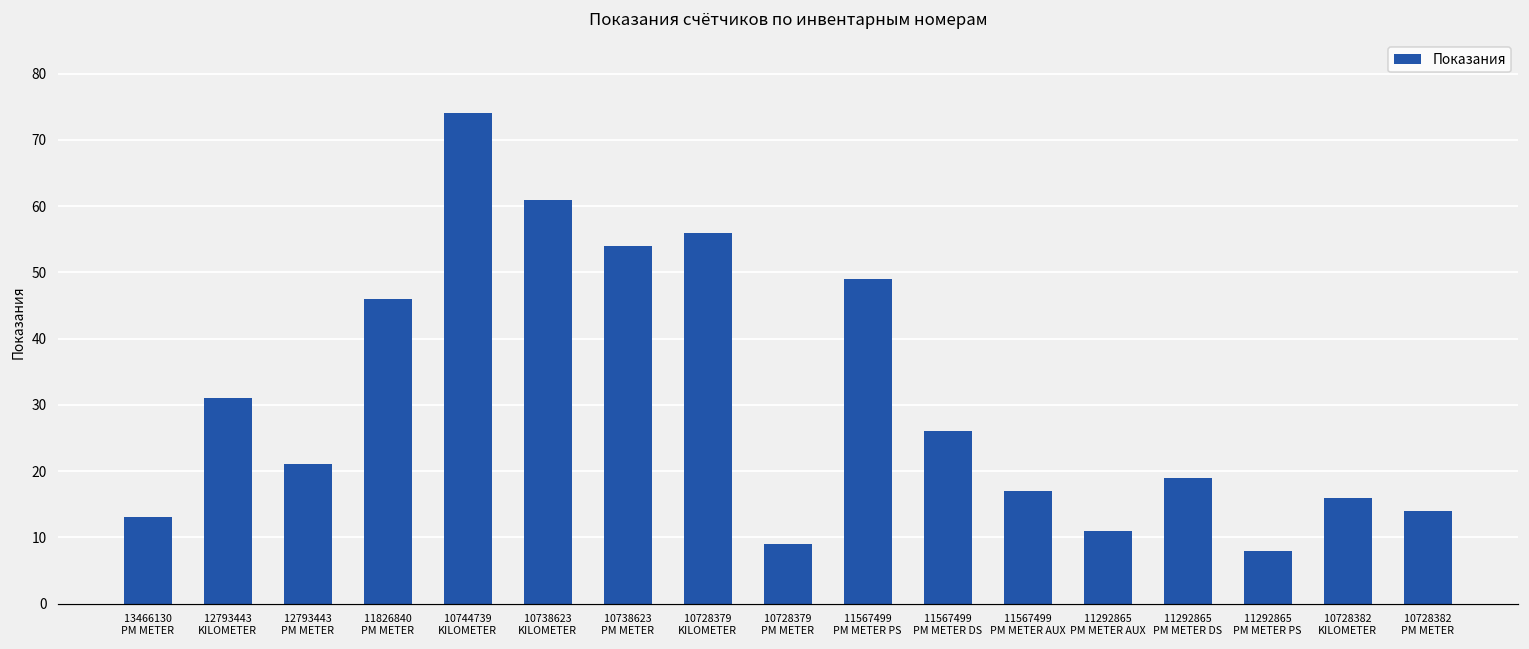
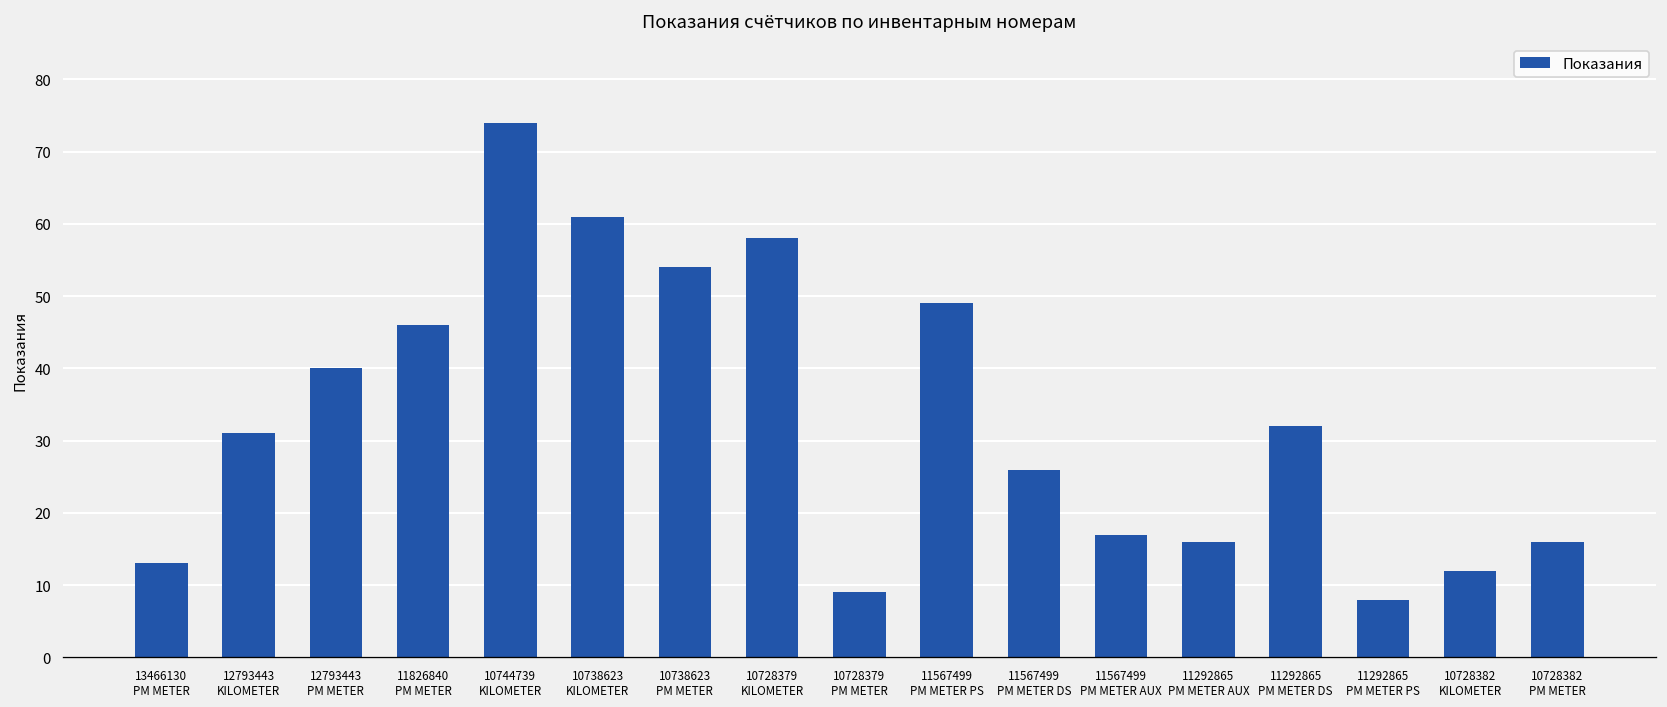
12793443 PM METER: 21 -> 40
10728379 KILOMETER: 56 -> 58
11292865 PM METER AUX: 11 -> 16
11292865 PM METER DS: 19 -> 32
10728382 KILOMETER: 16 -> 12
10728382 PM METER: 14 -> 16
